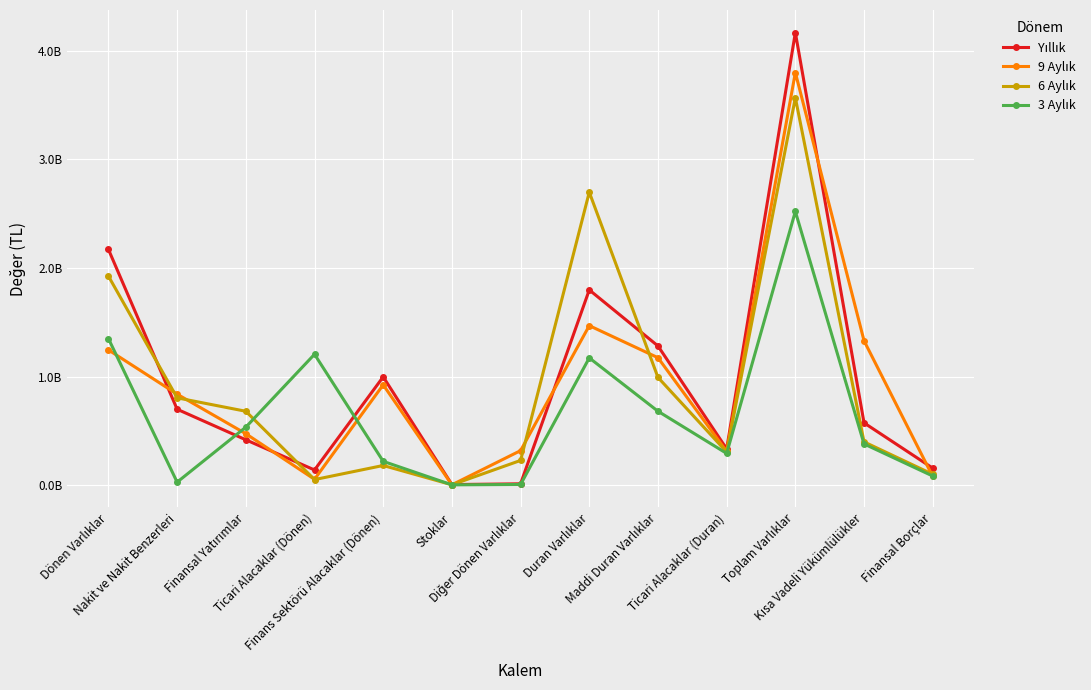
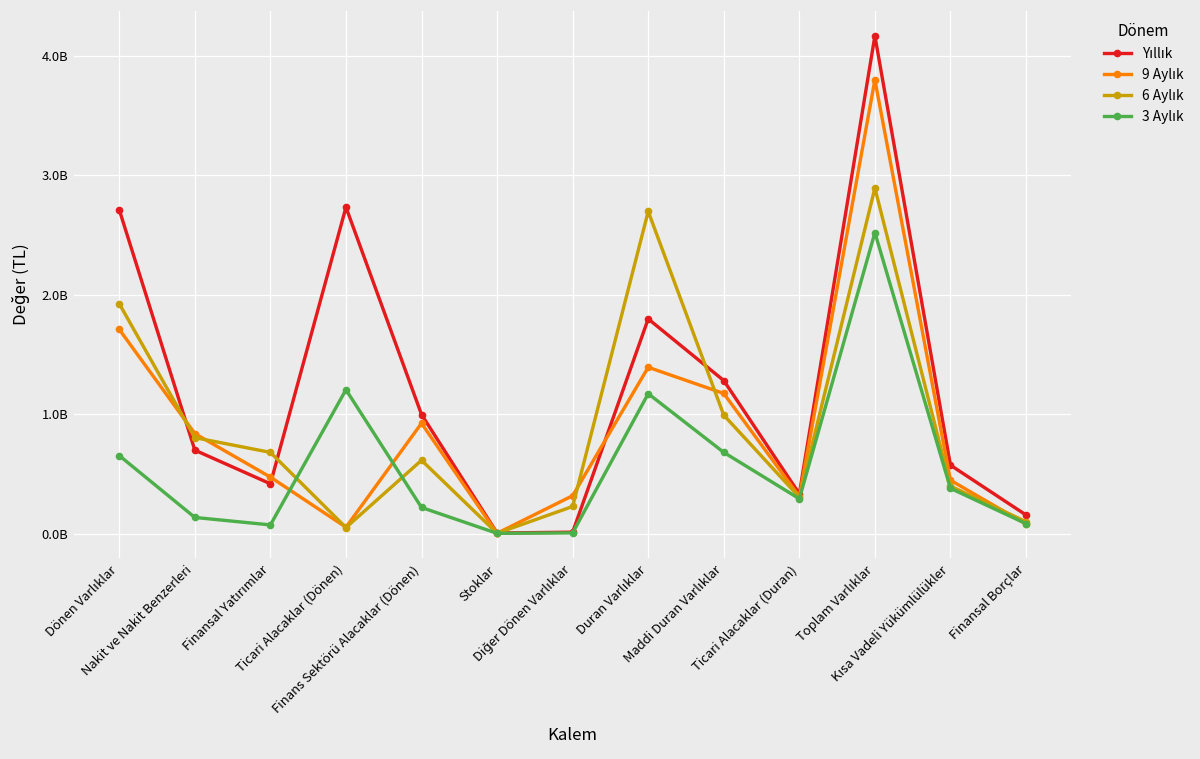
Yıllık, Dönen Varlıklar: 2170000000 -> 2710000000
9 Aylık, Dönen Varlıklar: 1250000000 -> 1710000000
3 Aylık, Dönen Varlıklar: 1350000000 -> 650000000
3 Aylık, Nakit ve Nakit Benzerleri: 30000000 -> 140000000
3 Aylık, Finansal Yatırımlar: 530000000 -> 70000000
Yıllık, Ticari Alacaklar (Dönen): 140000000 -> 2730000000
6 Aylık, Finans Sektörü Alacaklar (Dönen): 180000000 -> 610000000
9 Aylık, Duran Varlıklar: 1470000000 -> 1390000000
6 Aylık, Toplam Varlıklar: 3570000000 -> 2890000000
9 Aylık, Kısa Vadeli Yükümlülükler: 1330000000 -> 450000000
